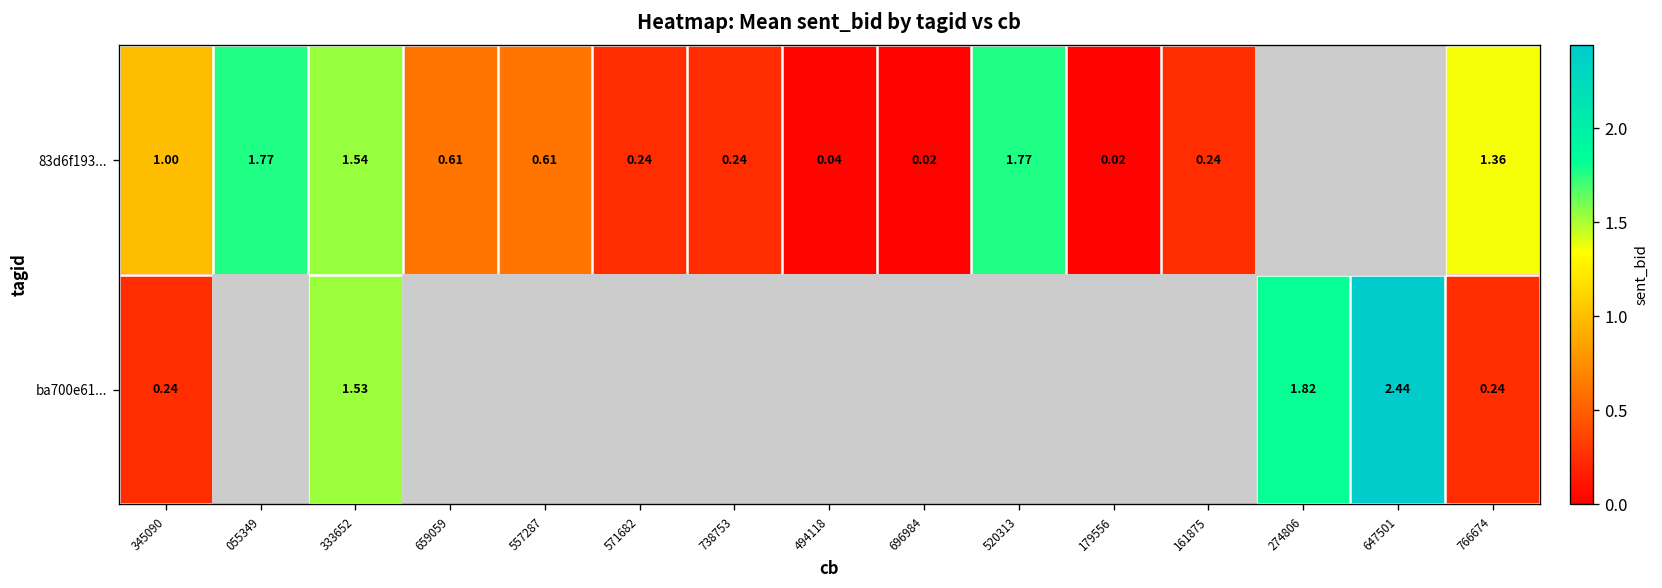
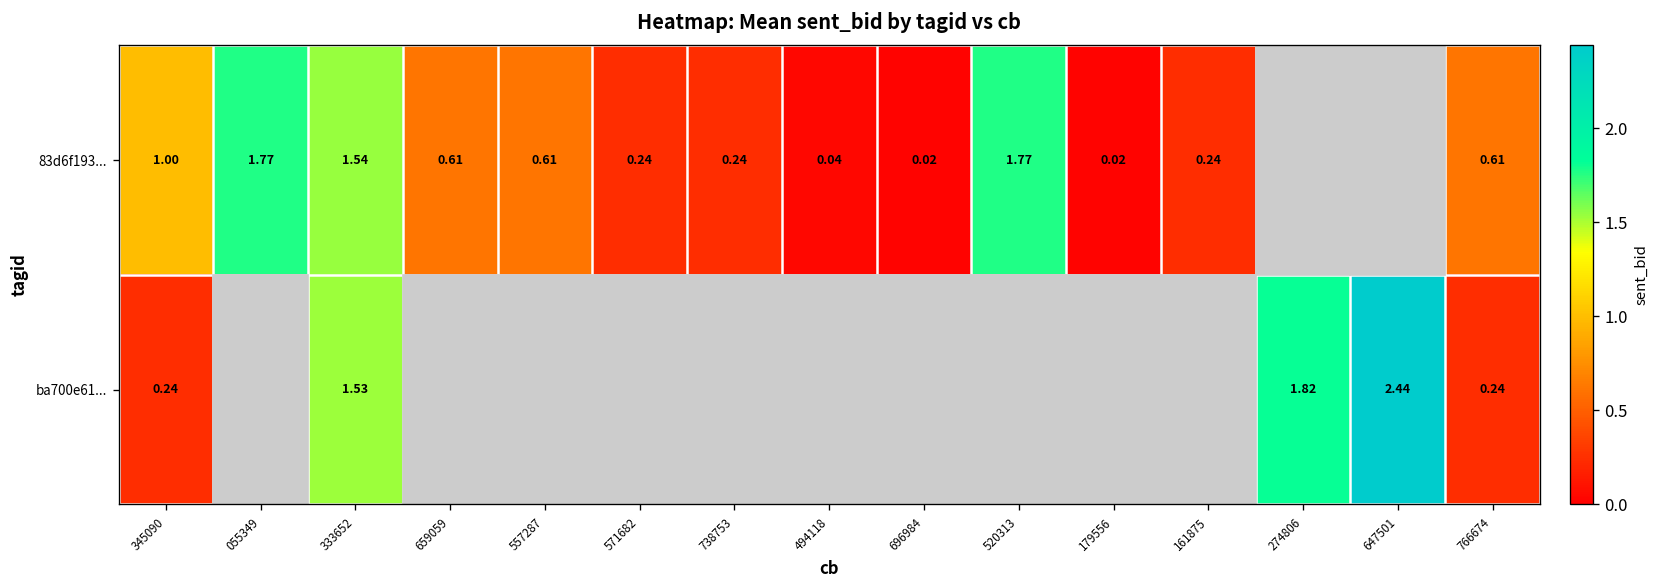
83d6f193..., 766674: 1.36 -> 0.61
